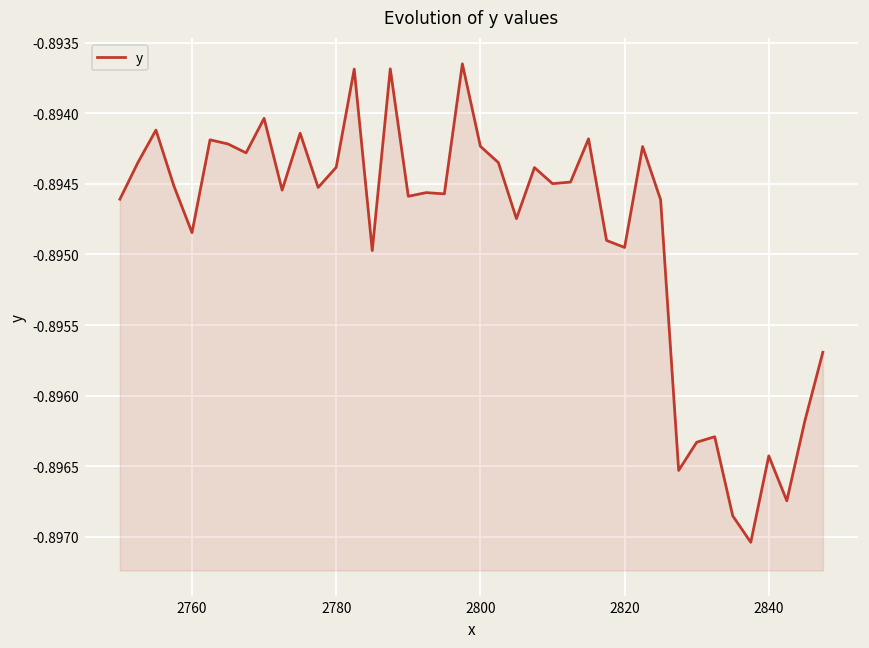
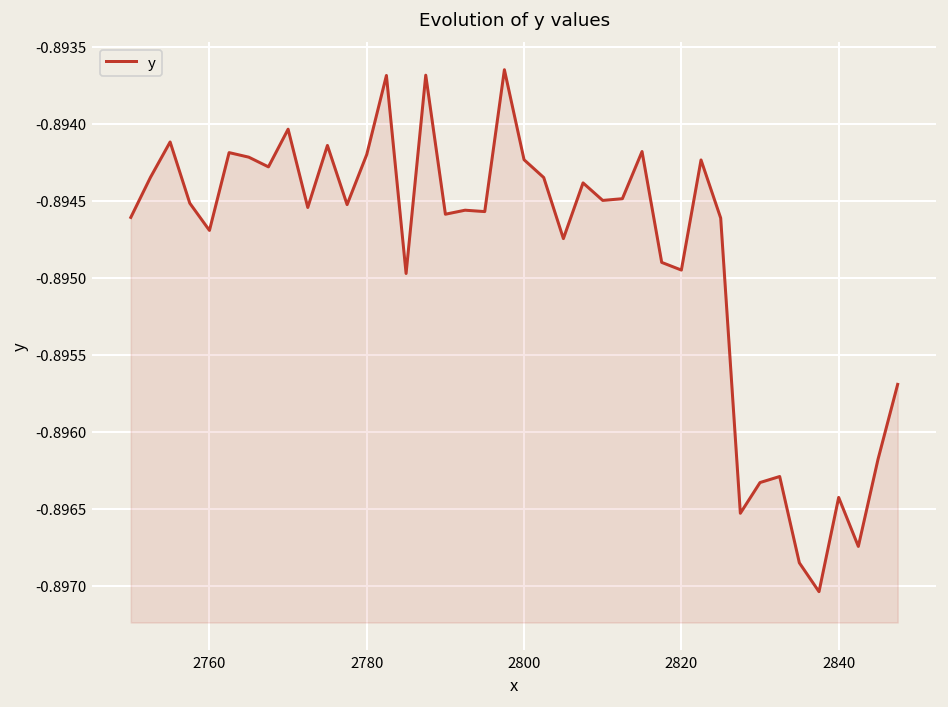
2760: -0.89485 -> -0.89469
2780: -0.89438 -> -0.89420
